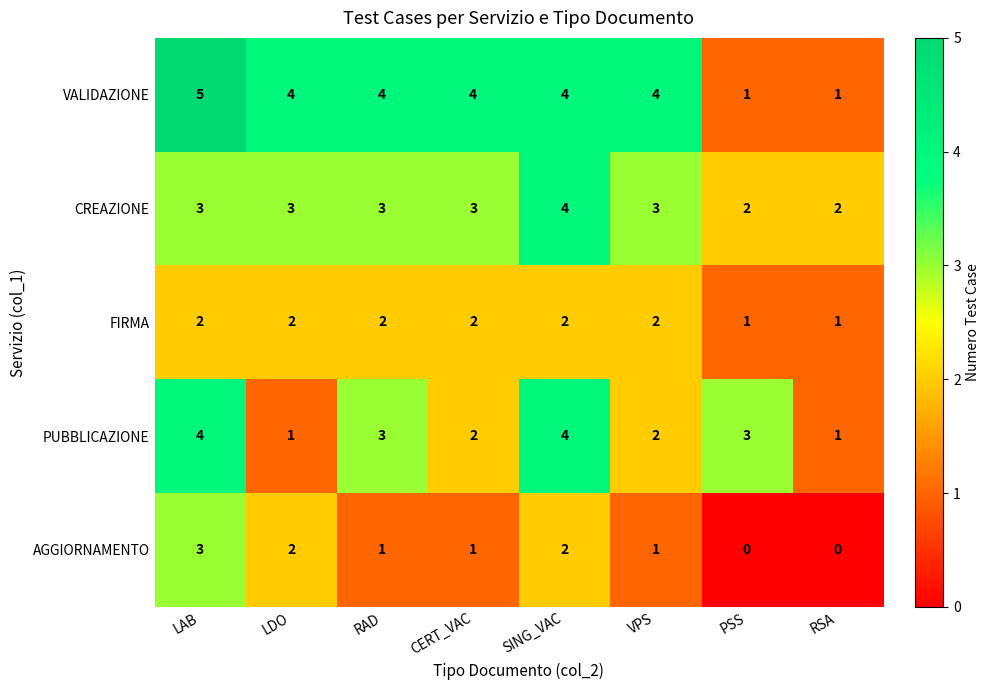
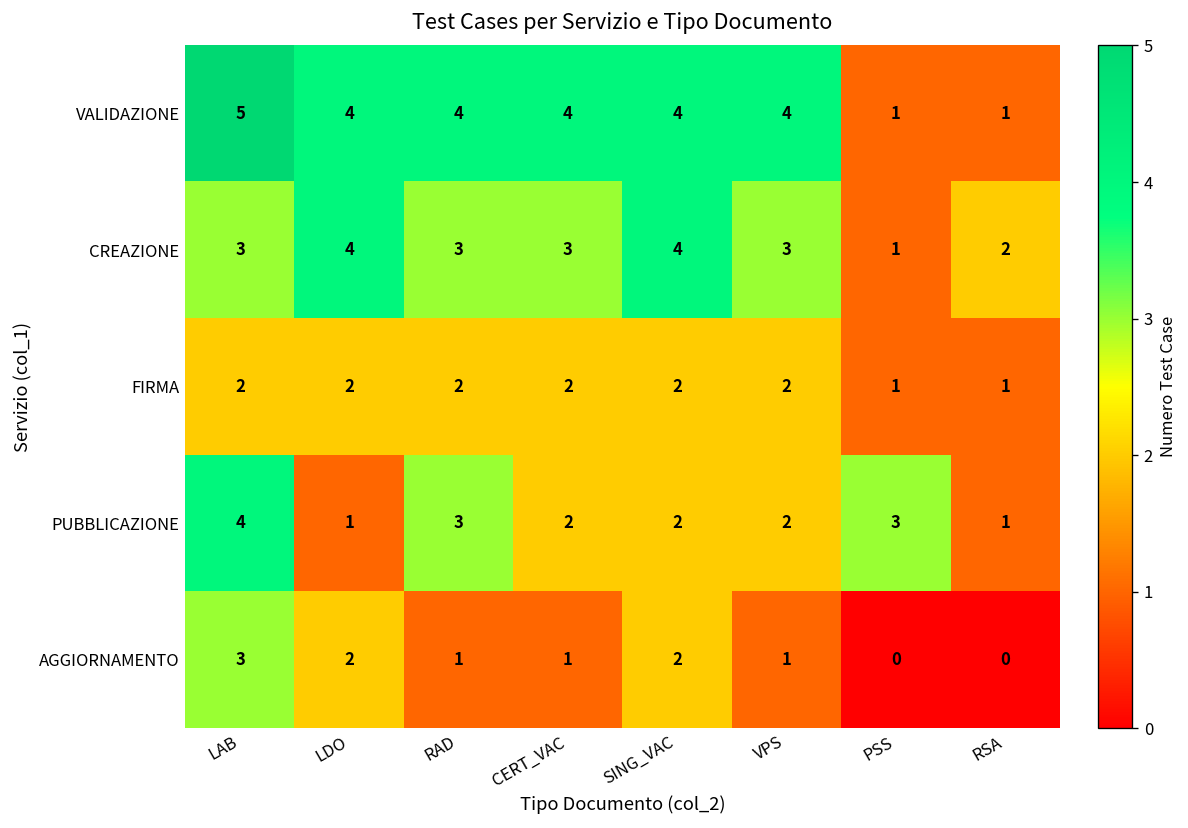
CREAZIONE, LDO: 3 -> 4
CREAZIONE, PSS: 2 -> 1
PUBBLICAZIONE, SING_VAC: 4 -> 2
